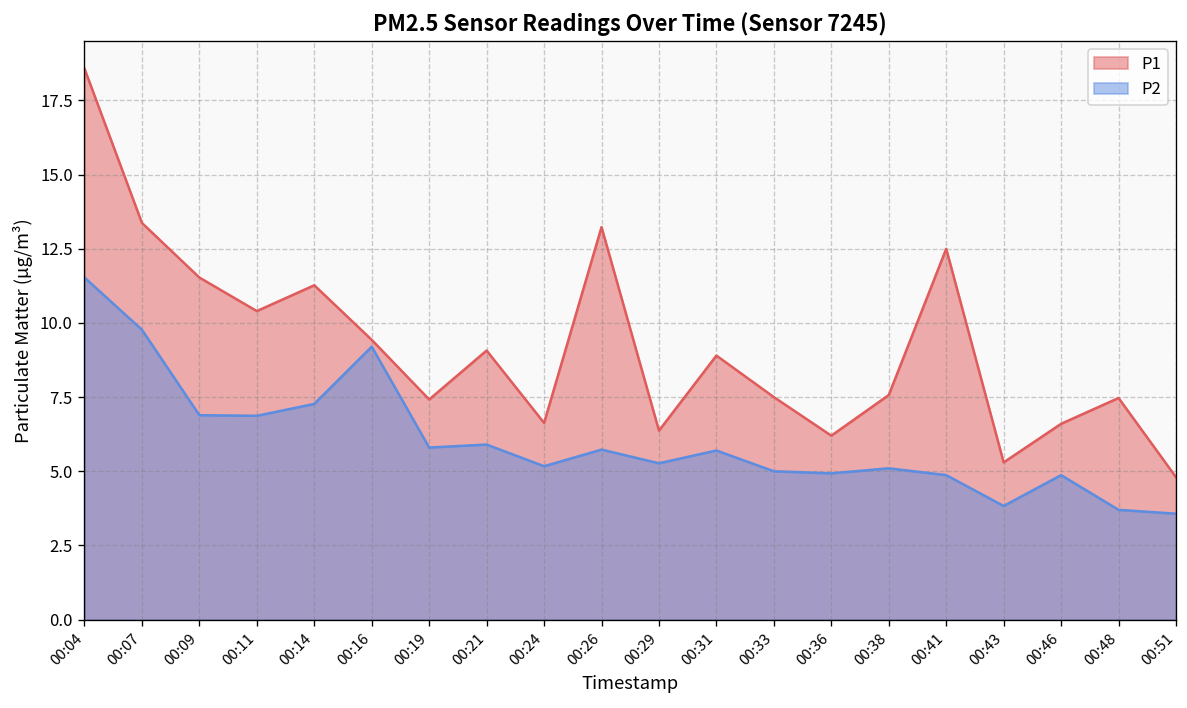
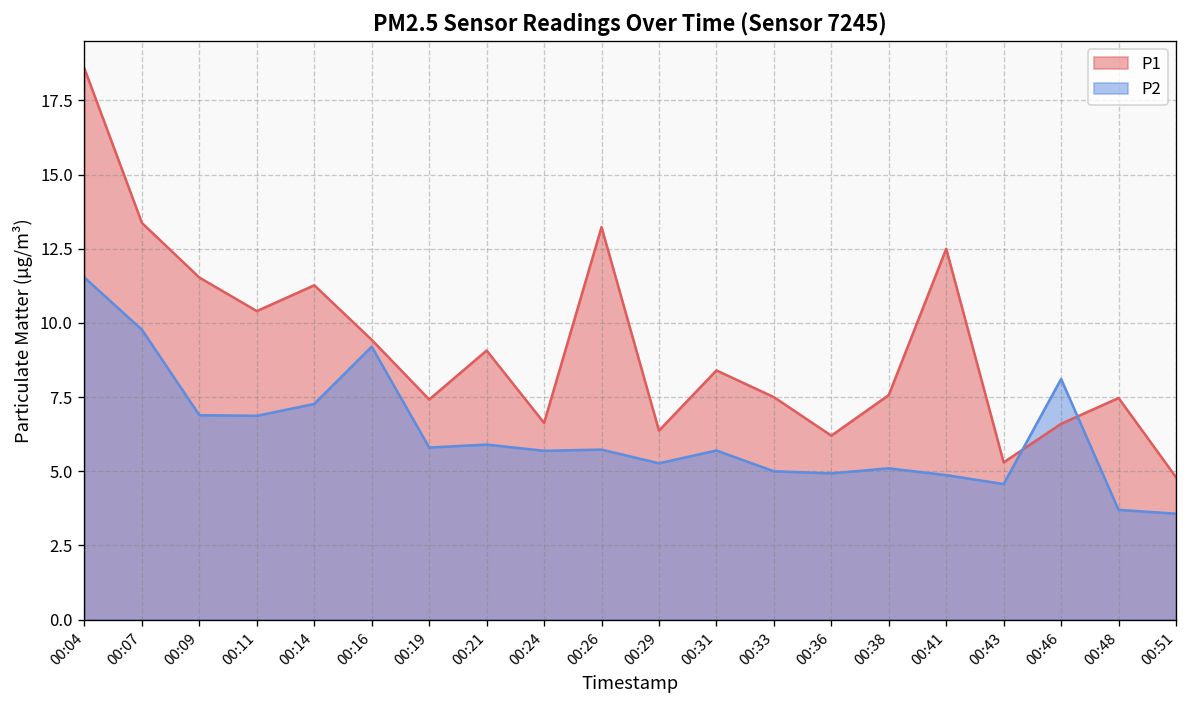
P2, 00:24: 5.2 -> 5.7
P1, 00:31: 8.9 -> 8.4
P2, 00:43: 3.8 -> 4.6
P2, 00:46: 4.9 -> 8.1
